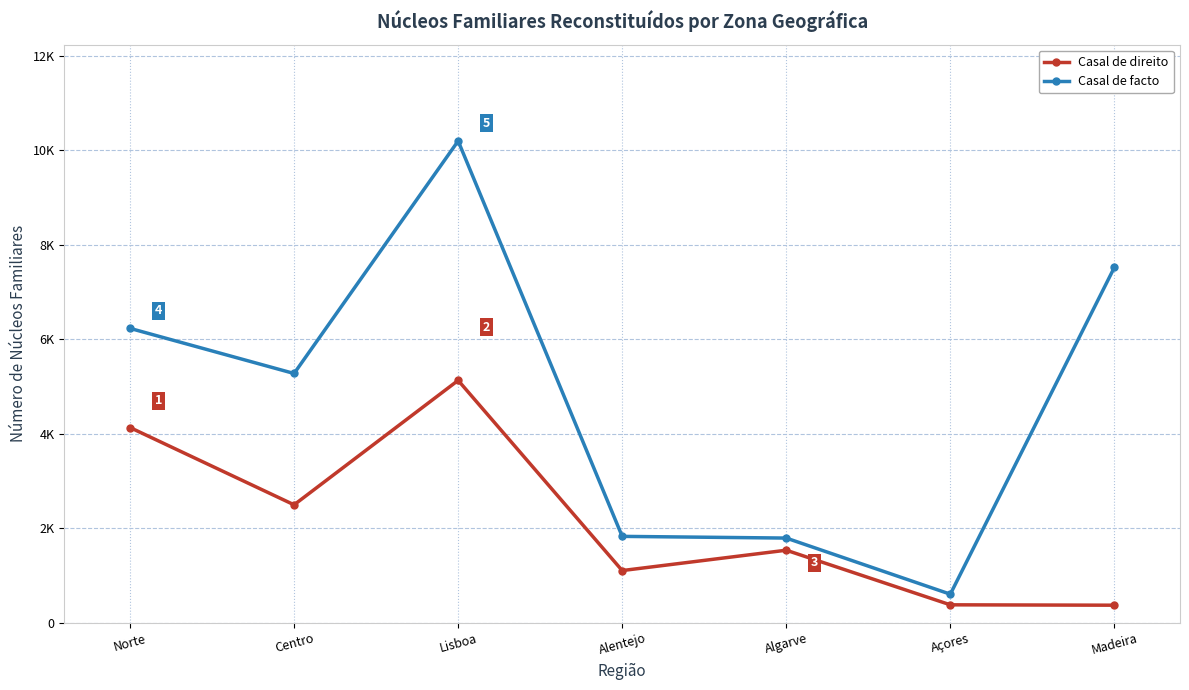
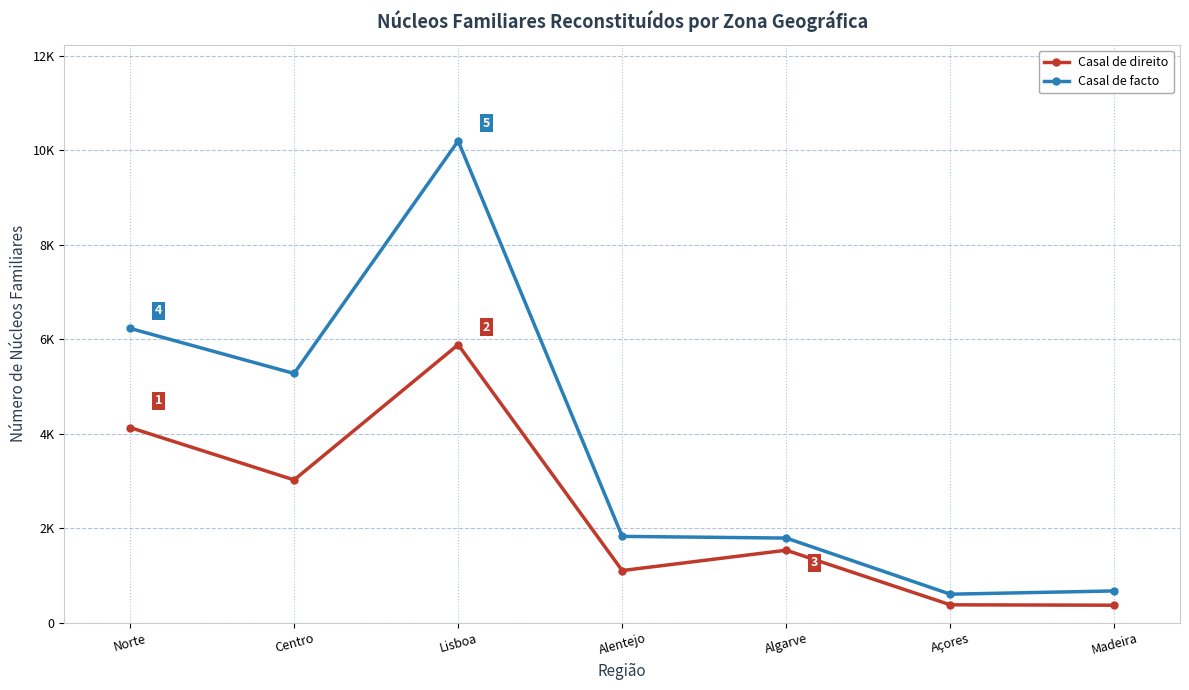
Casal de direito, Centro: 2500 -> 3000
Casal de direito, Lisboa: 5100 -> 5900
Casal de facto, Madeira: 7500 -> 700
